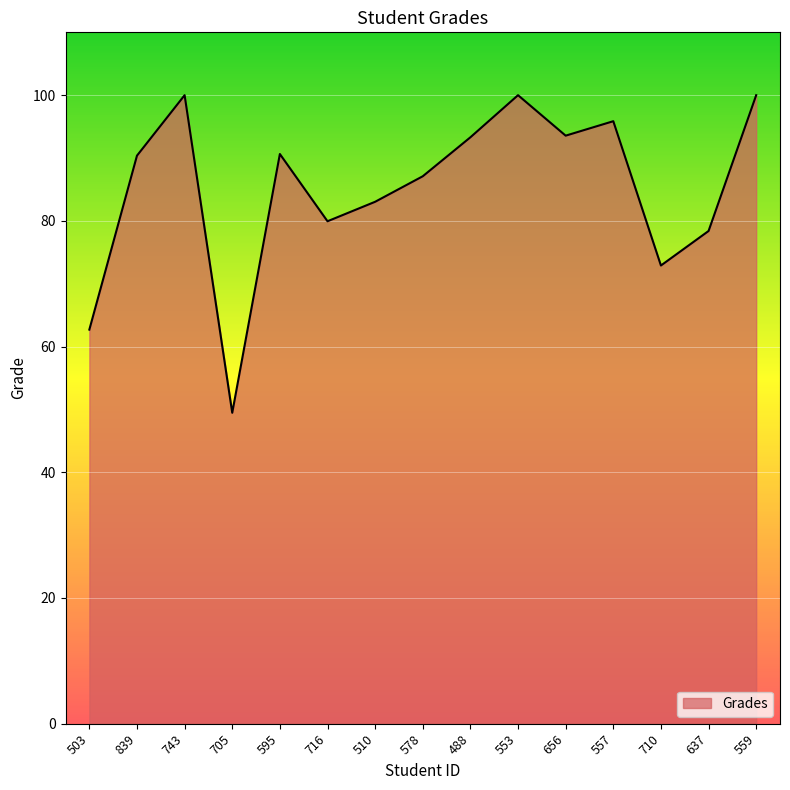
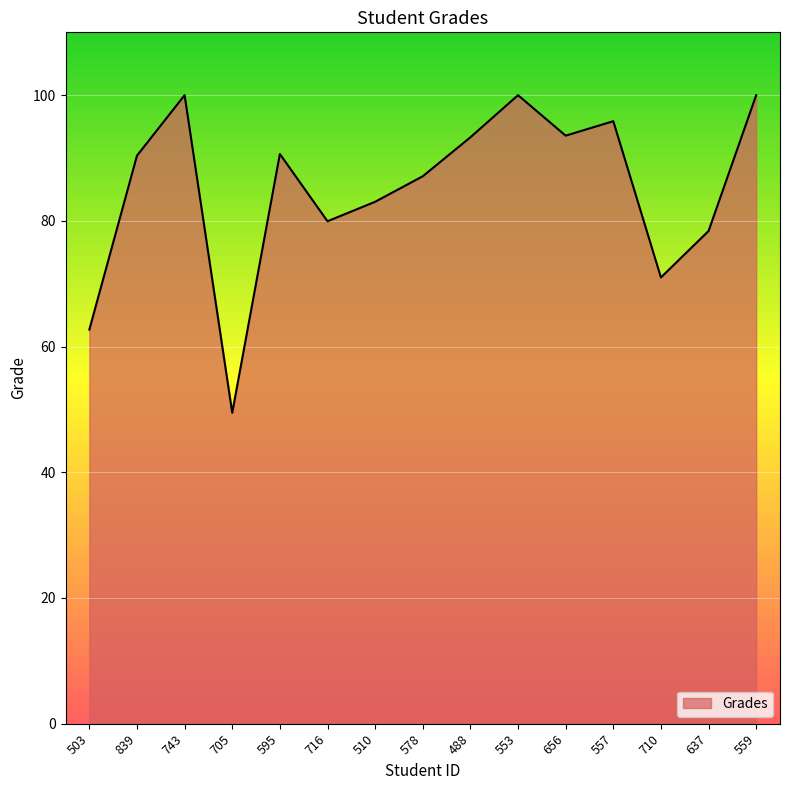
710: 73 -> 71
